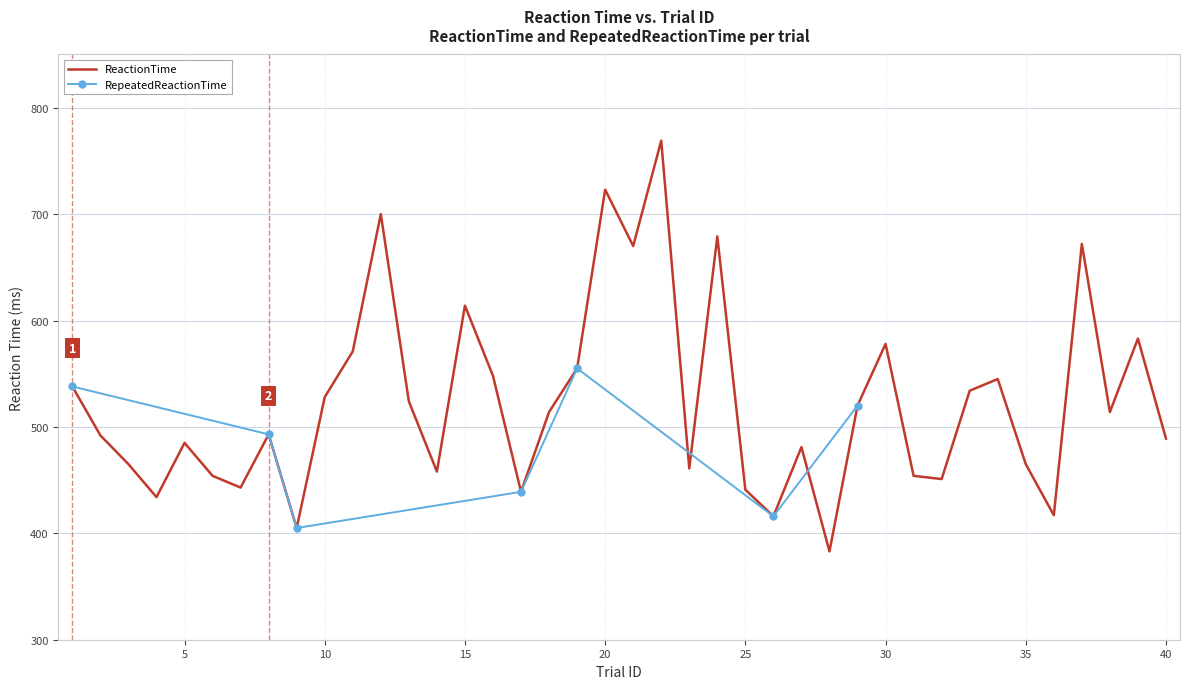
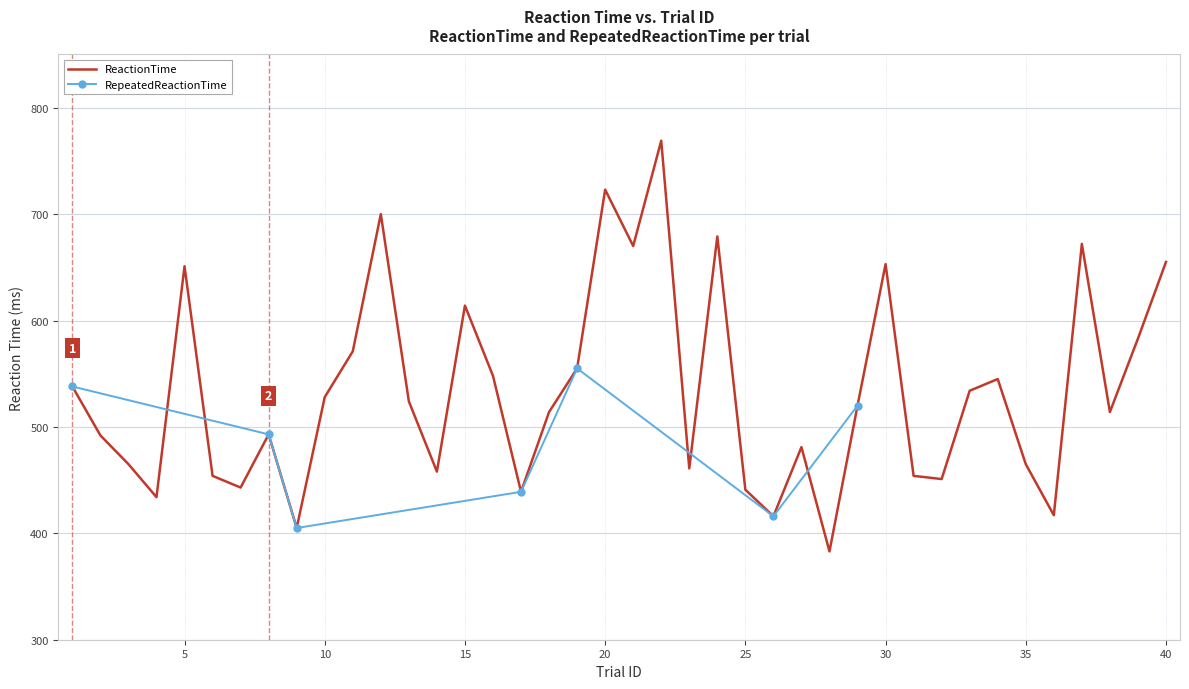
ReactionTime, 5: 485 -> 651
ReactionTime, 30: 578 -> 653
ReactionTime, 40: 489 -> 655
